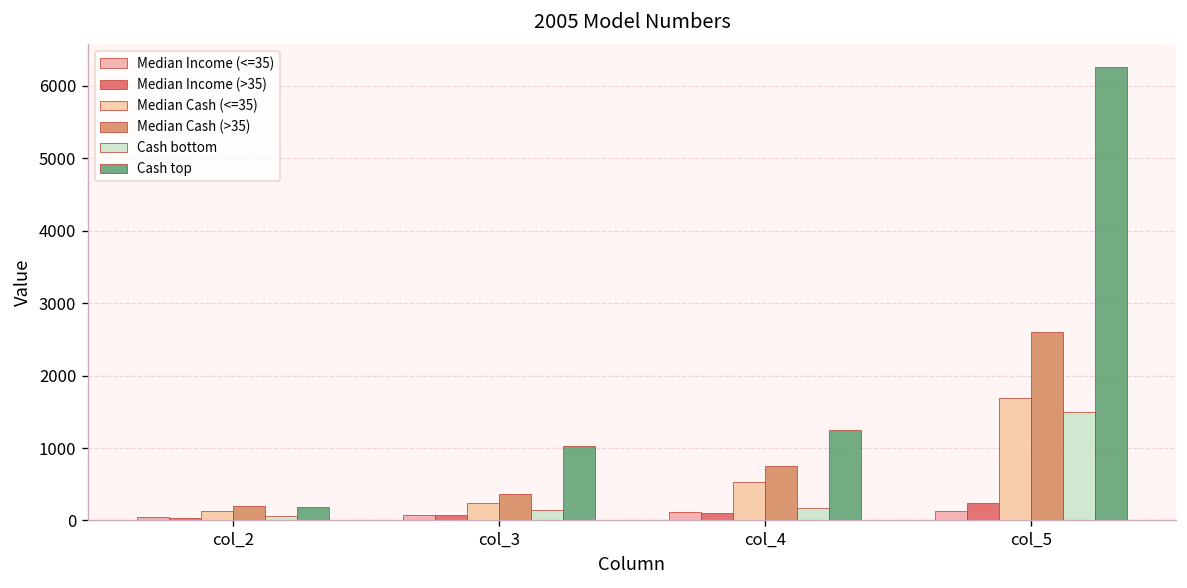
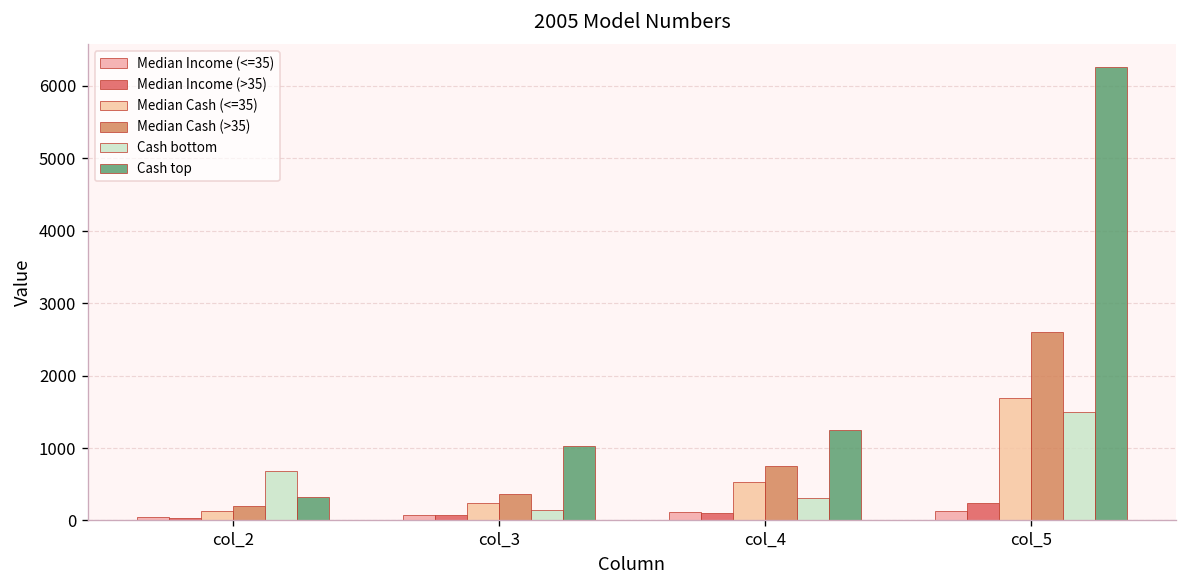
Cash bottom, col_2: 100 -> 700
Cash top, col_2: 200 -> 300
Cash bottom, col_4: 200 -> 300
